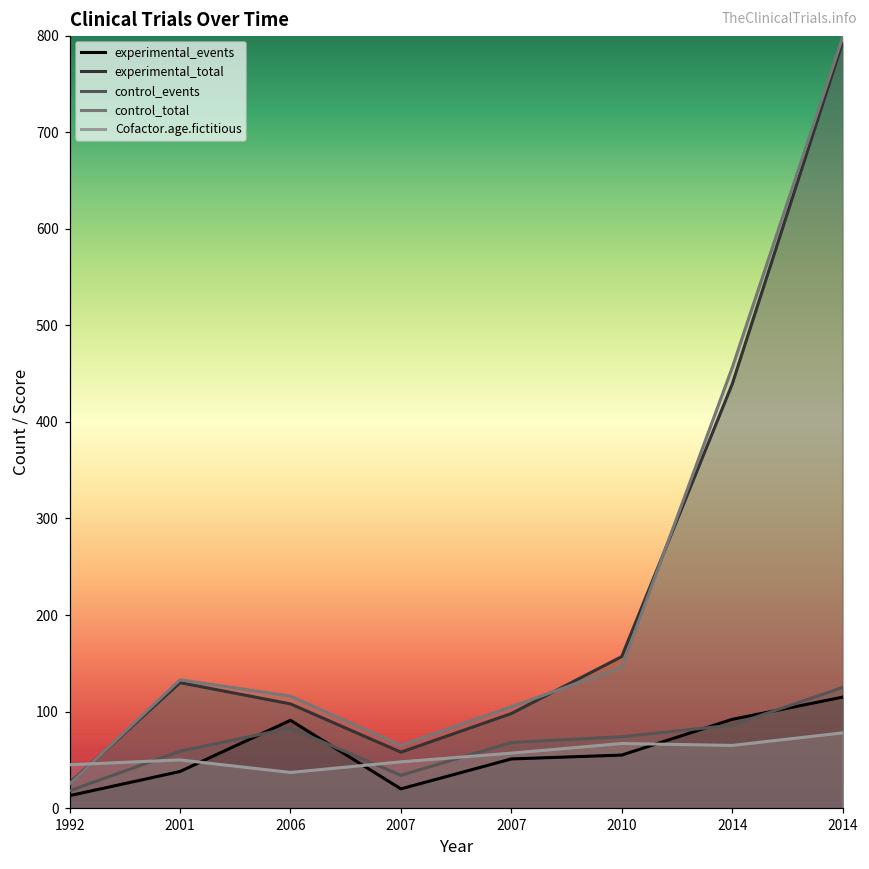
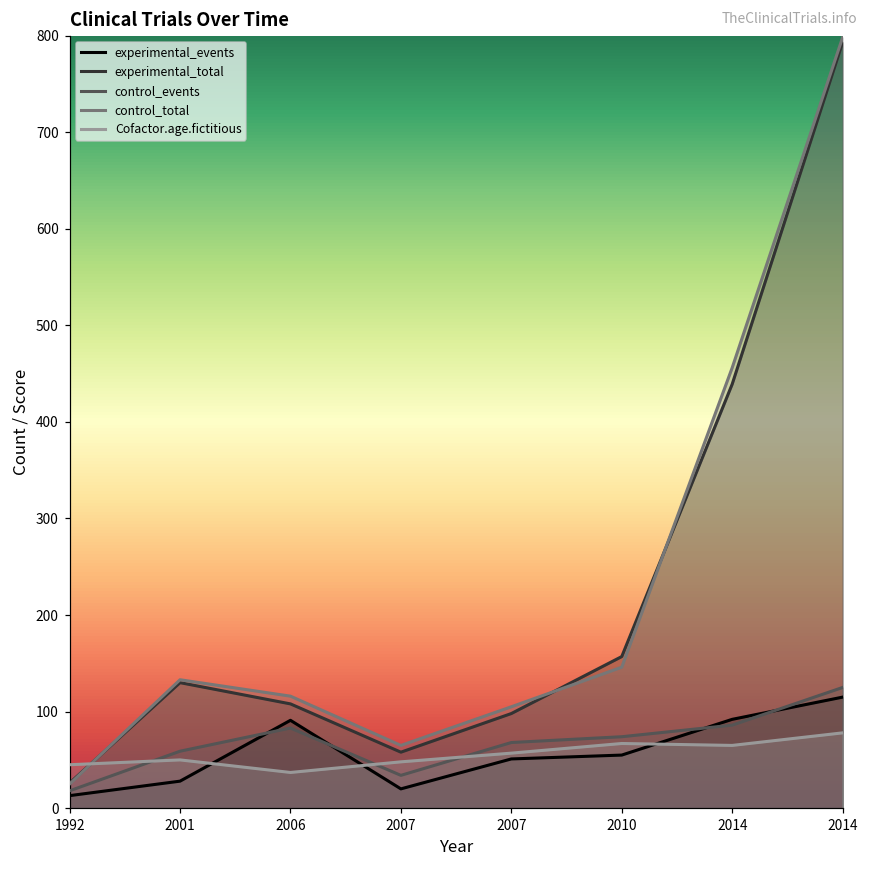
experimental_events, 2001: 40 -> 30
